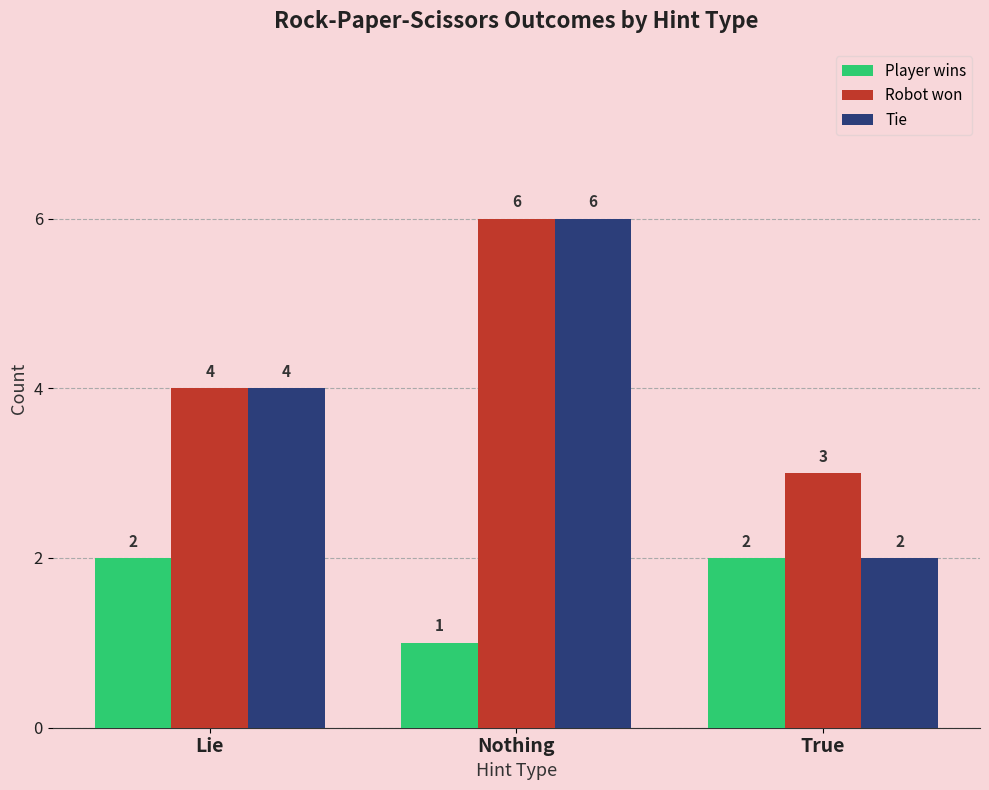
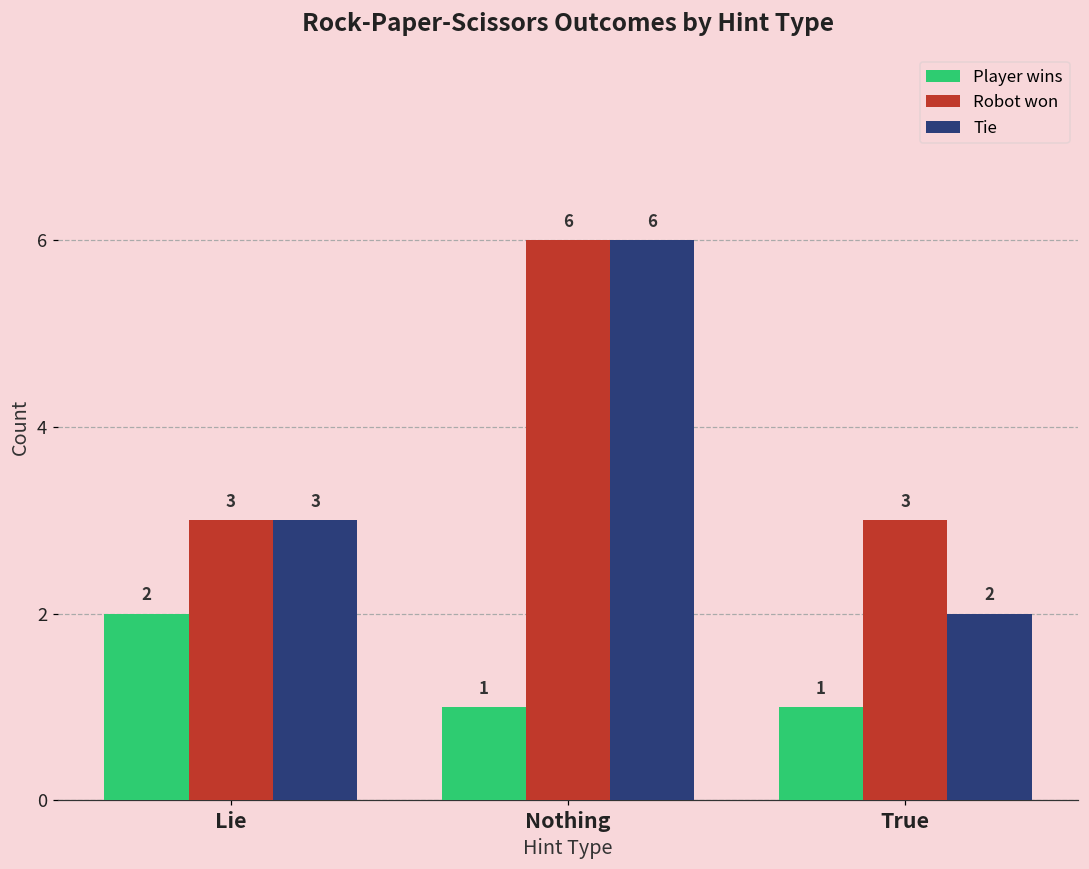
Robot won, Lie: 4 -> 3
Tie, Lie: 4 -> 3
Player wins, True: 2 -> 1
